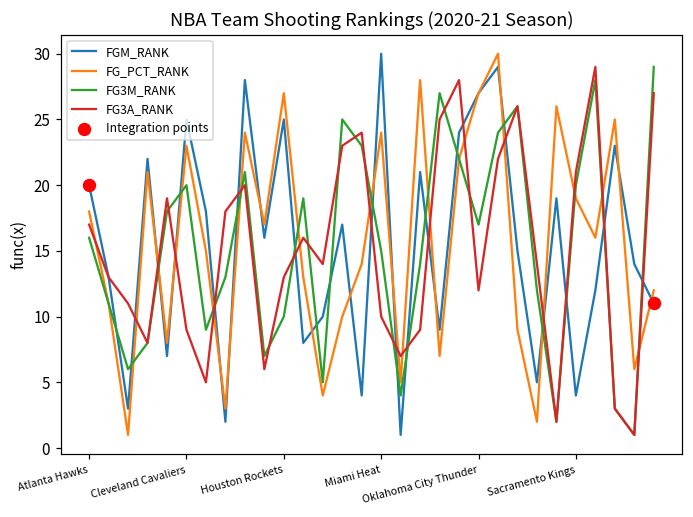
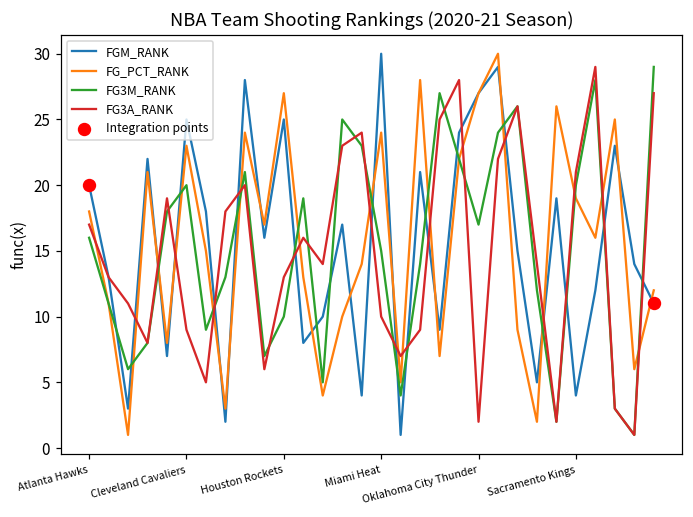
FG3A_RANK, Oklahoma City Thunder: 12 -> 2
